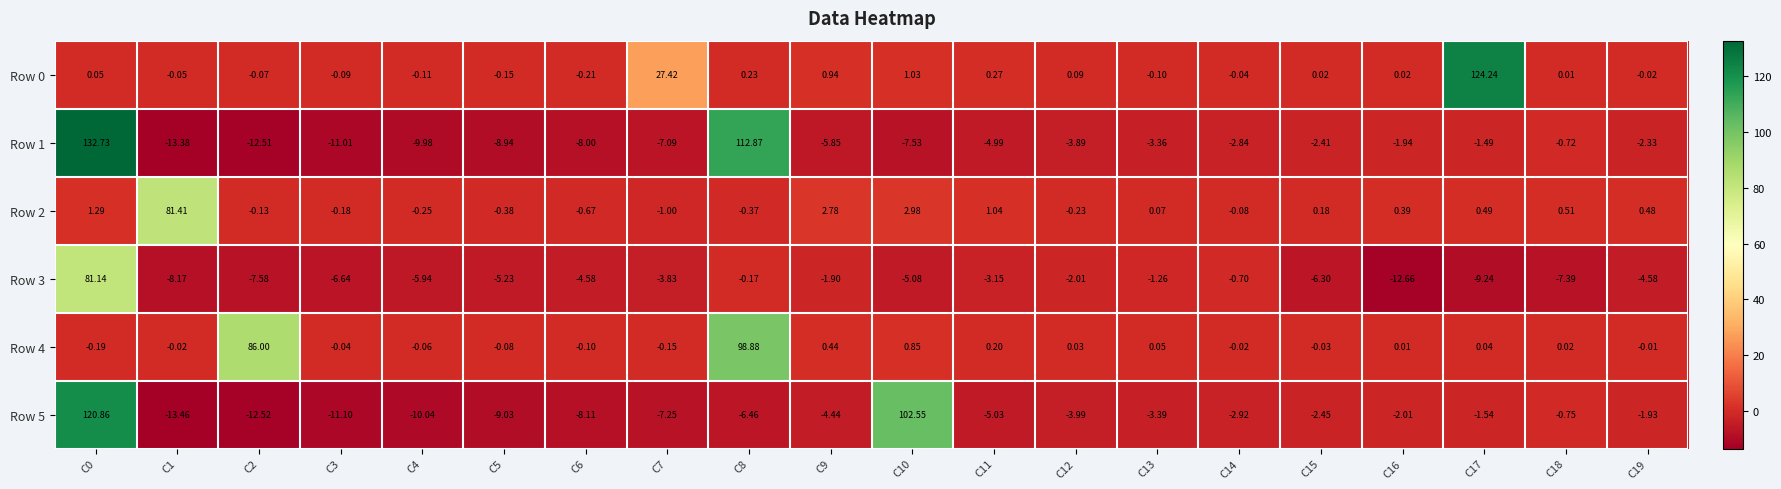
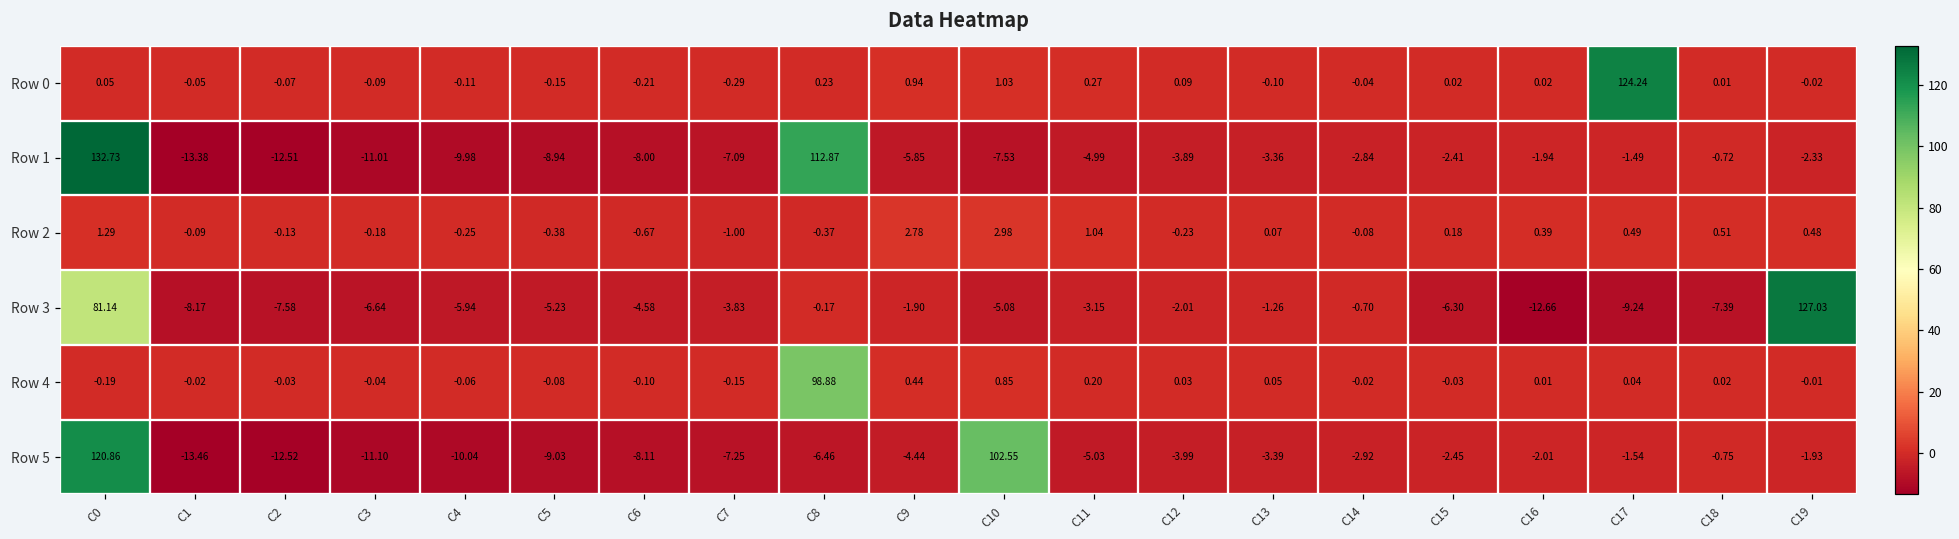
Row 0, C7: 27.42 -> -0.29
Row 2, C1: 81.41 -> -0.09
Row 3, C19: -4.58 -> 127.03
Row 4, C2: 86.00 -> -0.03
